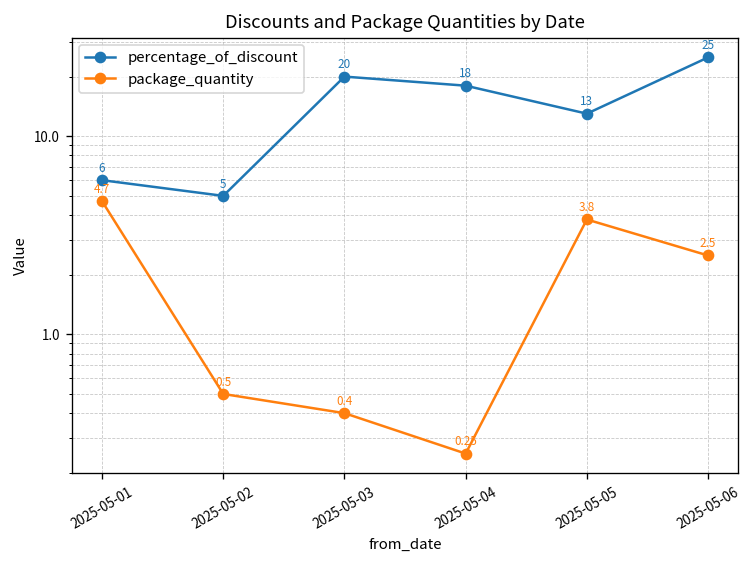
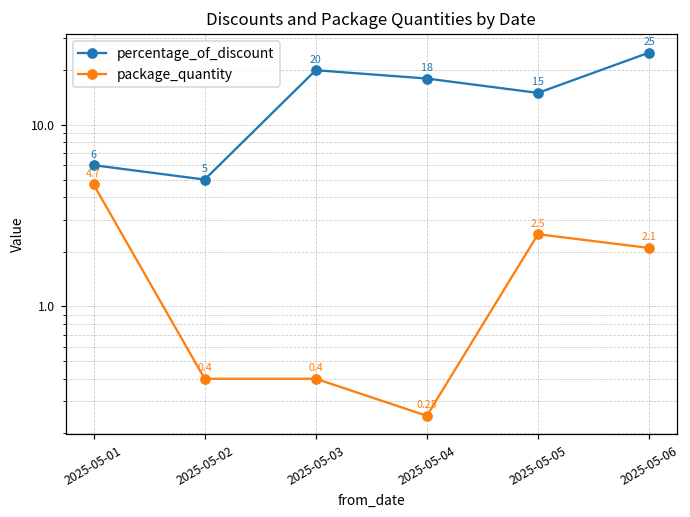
package_quantity, 2025-05-02: 0.5 -> 0.4
percentage_of_discount, 2025-05-05: 13 -> 15
package_quantity, 2025-05-05: 3.8 -> 2.5
package_quantity, 2025-05-06: 2.5 -> 2.1
